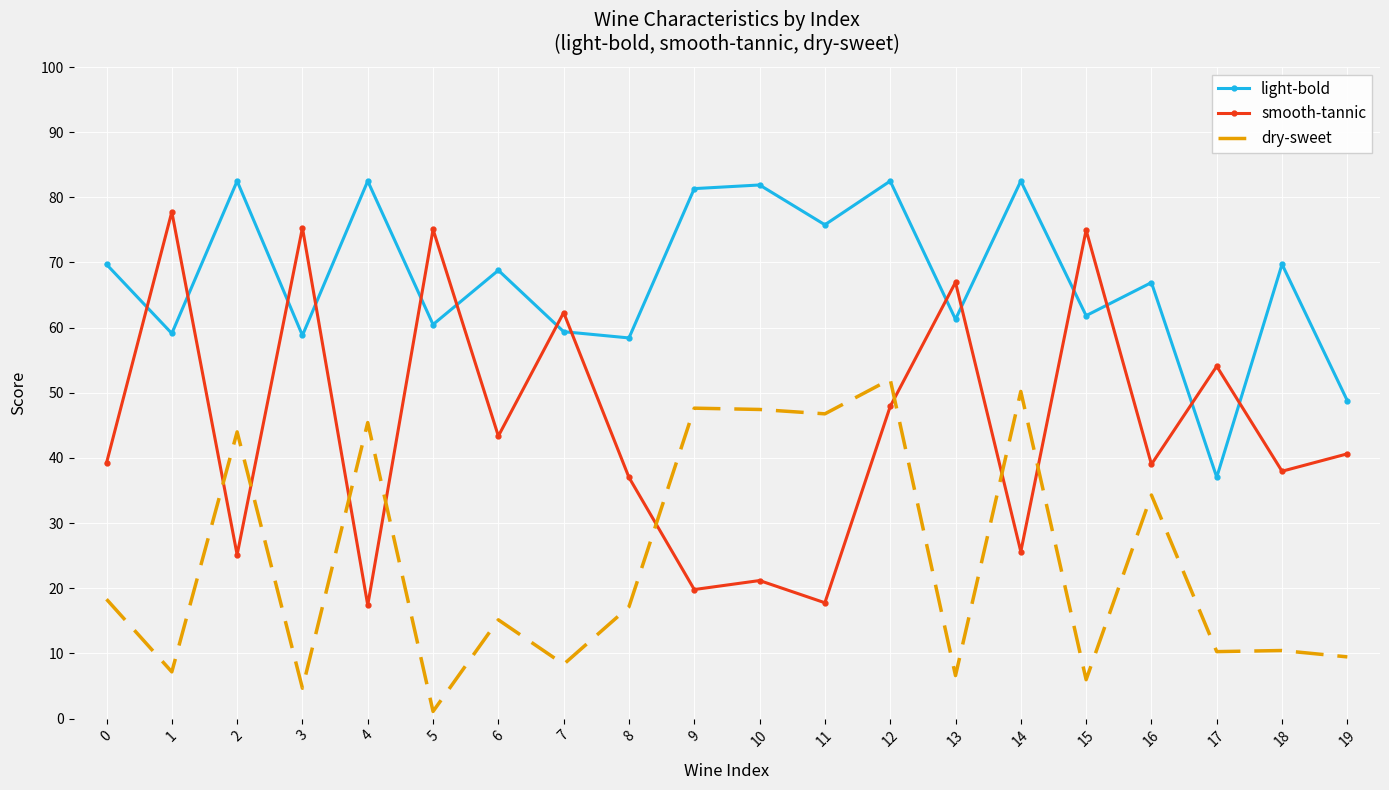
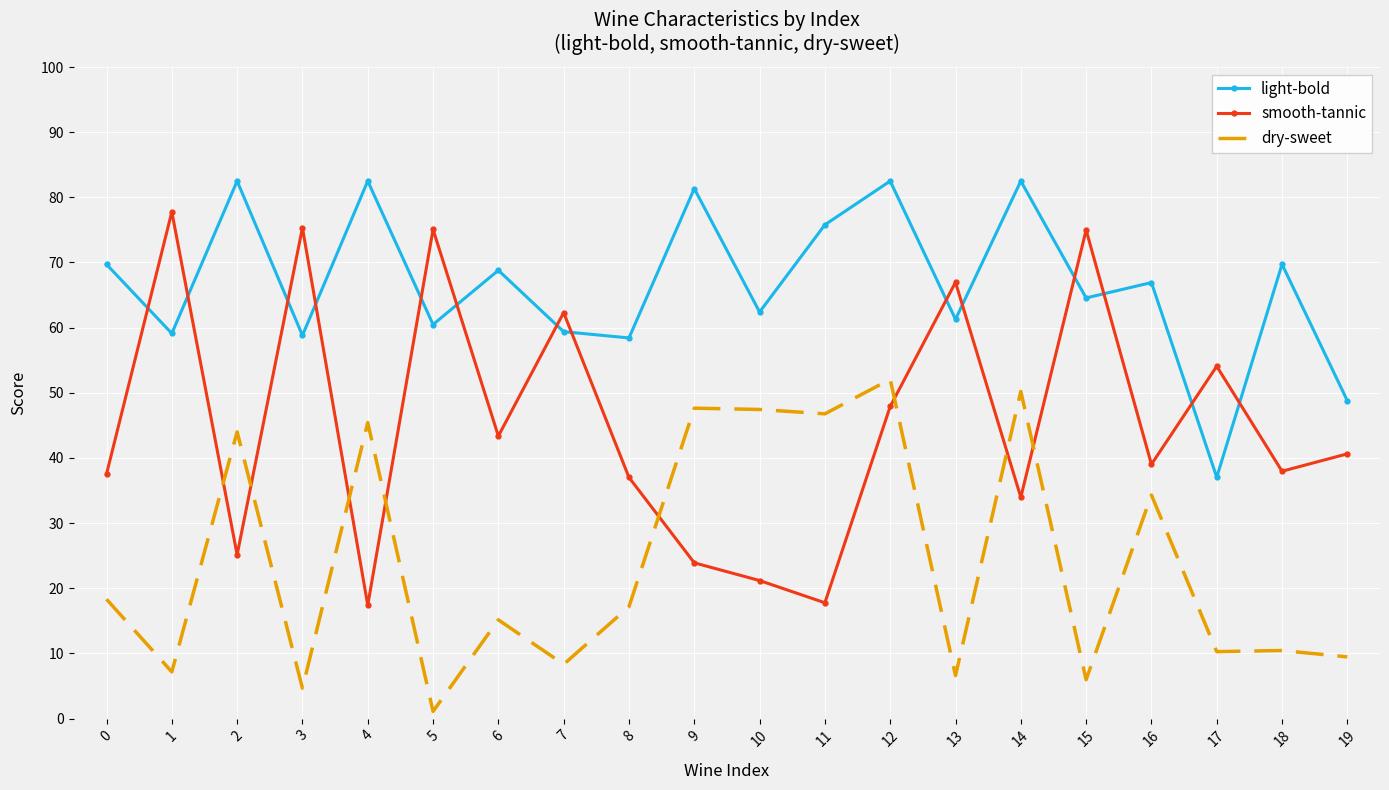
smooth-tannic, 0: 39 -> 38
smooth-tannic, 9: 20 -> 24
light-bold, 10: 82 -> 62
smooth-tannic, 14: 26 -> 34
light-bold, 15: 62 -> 65
